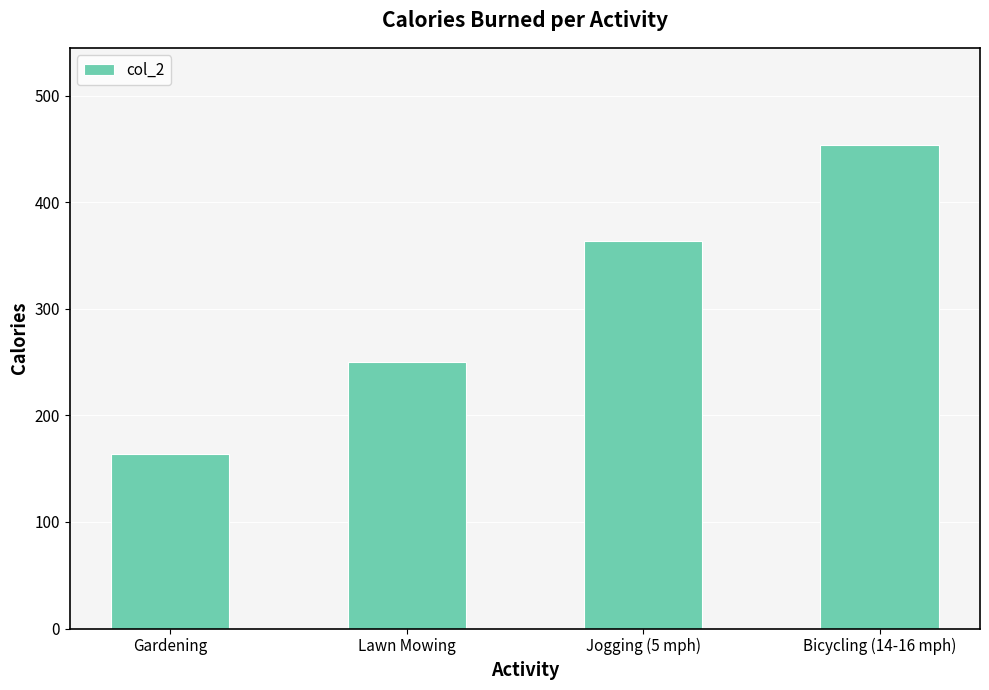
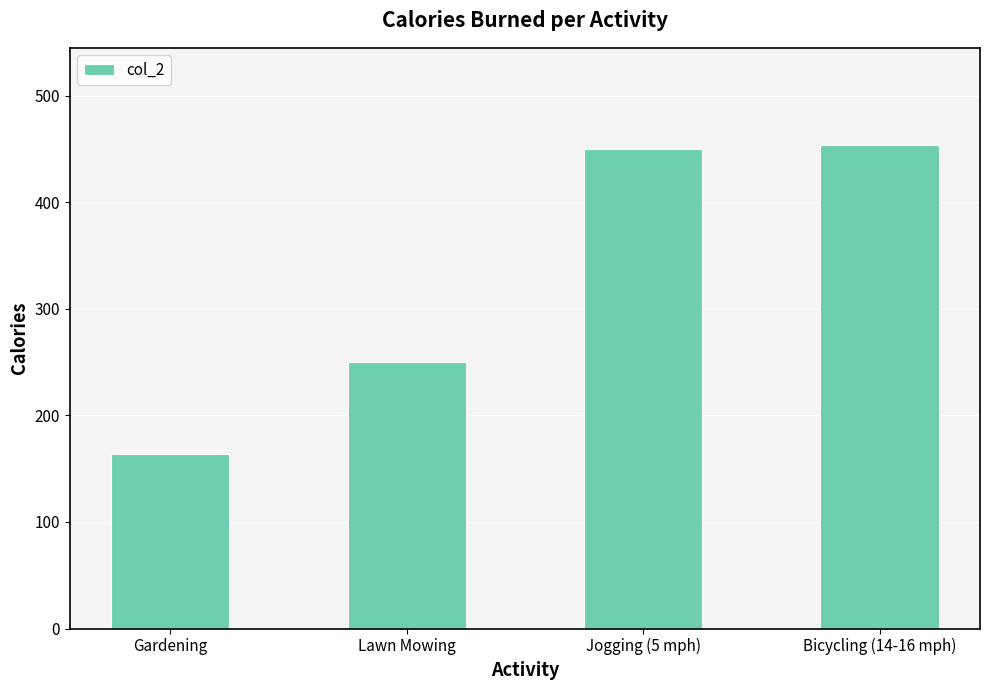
Jogging (5 mph): 364 -> 450
